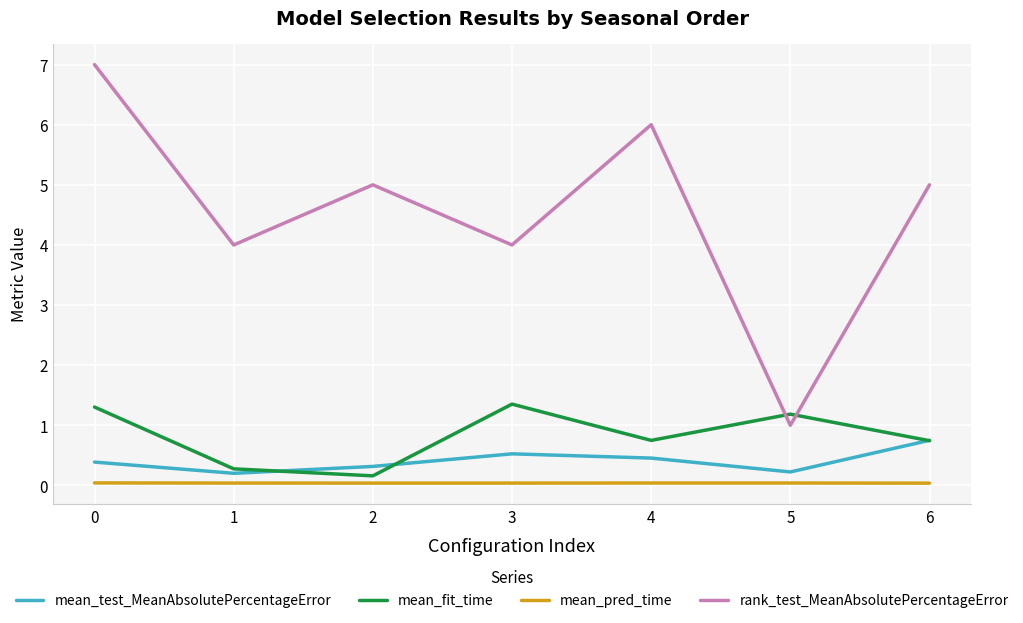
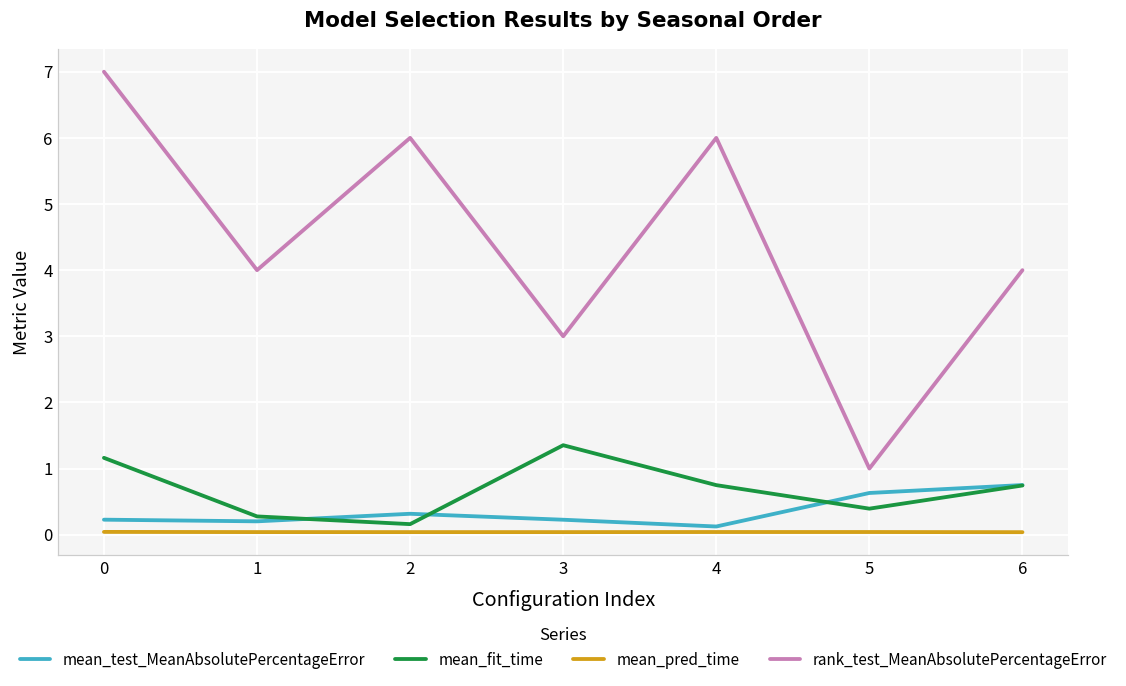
mean_test_MeanAbsolutePercentageError, 0: 0.4 -> 0.2
mean_fit_time, 0: 1.3 -> 1.2
rank_test_MeanAbsolutePercentageError, 2: 5 -> 6
mean_test_MeanAbsolutePercentageError, 3: 0.5 -> 0.2
rank_test_MeanAbsolutePercentageError, 3: 4 -> 3
mean_test_MeanAbsolutePercentageError, 4: 0.5 -> 0.1
mean_test_MeanAbsolutePercentageError, 5: 0.2 -> 0.6
mean_fit_time, 5: 1.2 -> 0.4
rank_test_MeanAbsolutePercentageError, 6: 5 -> 4
